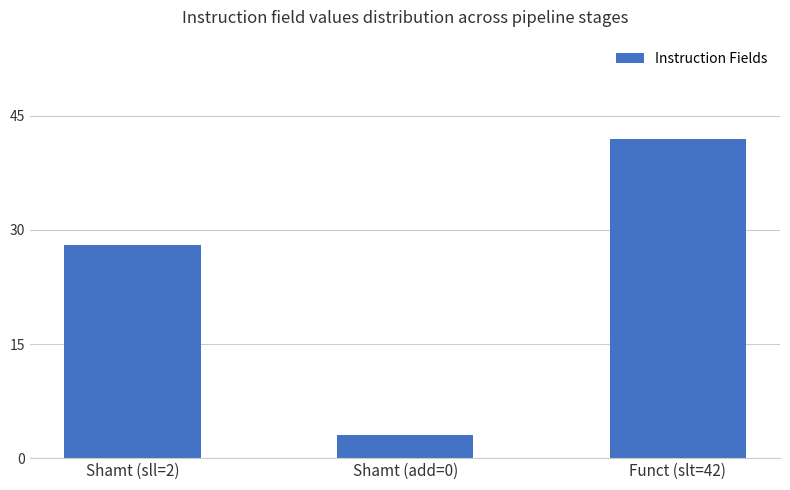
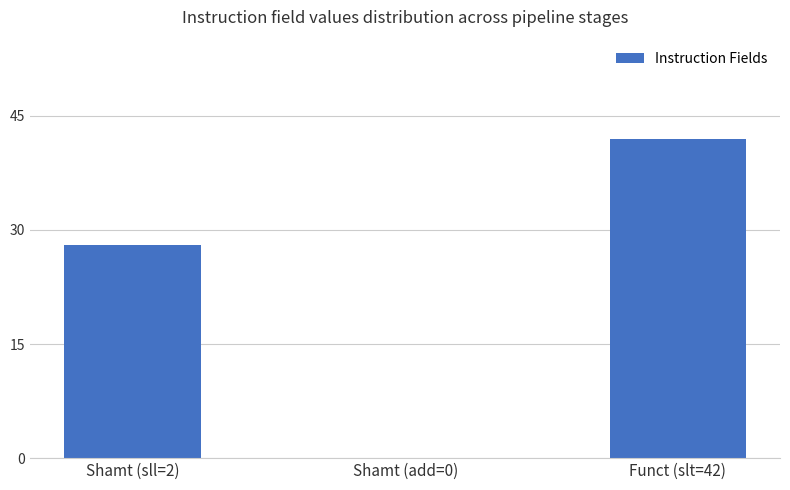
Shamt (add=0): 3 -> 0
